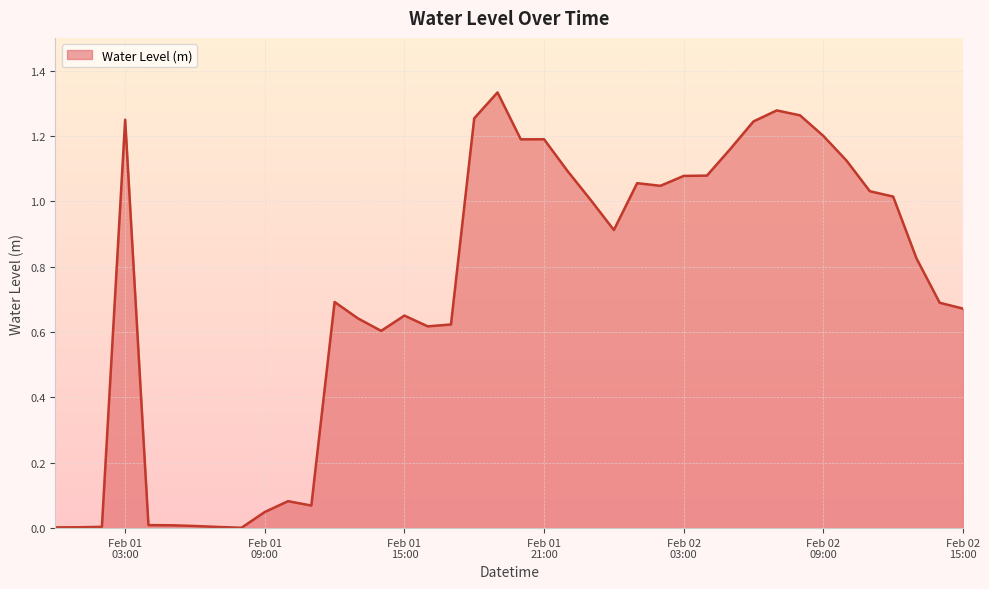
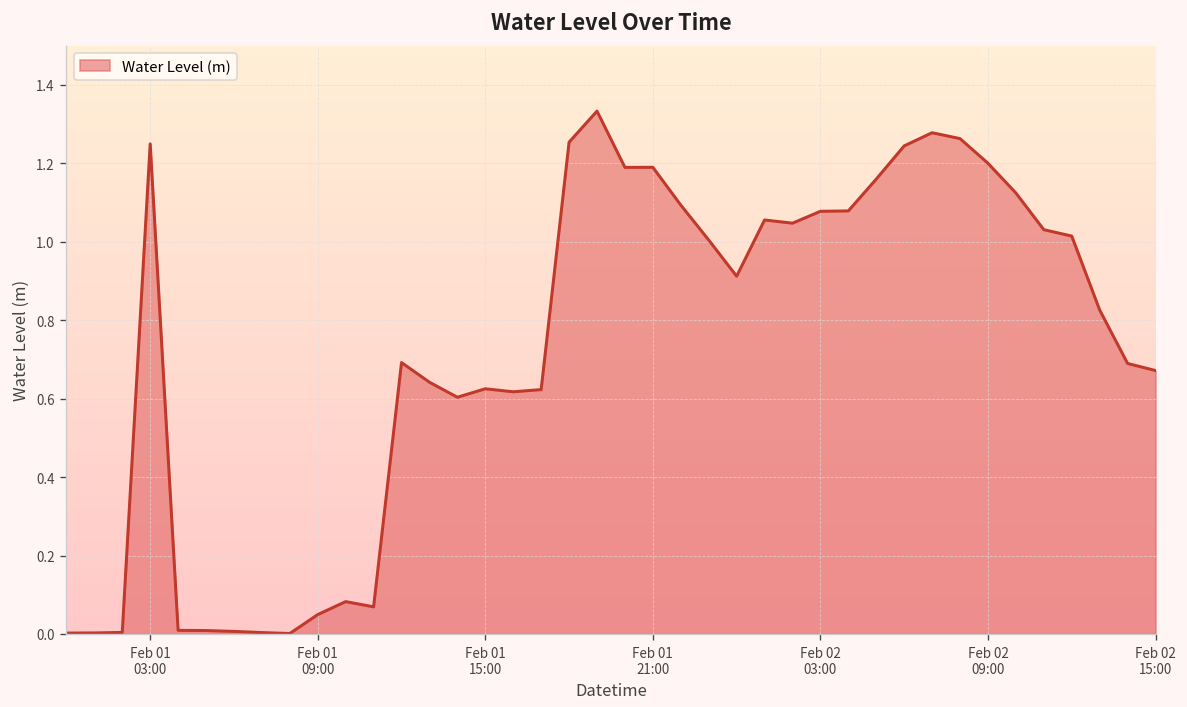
Feb 01 15:00: 0.65 -> 0.63
